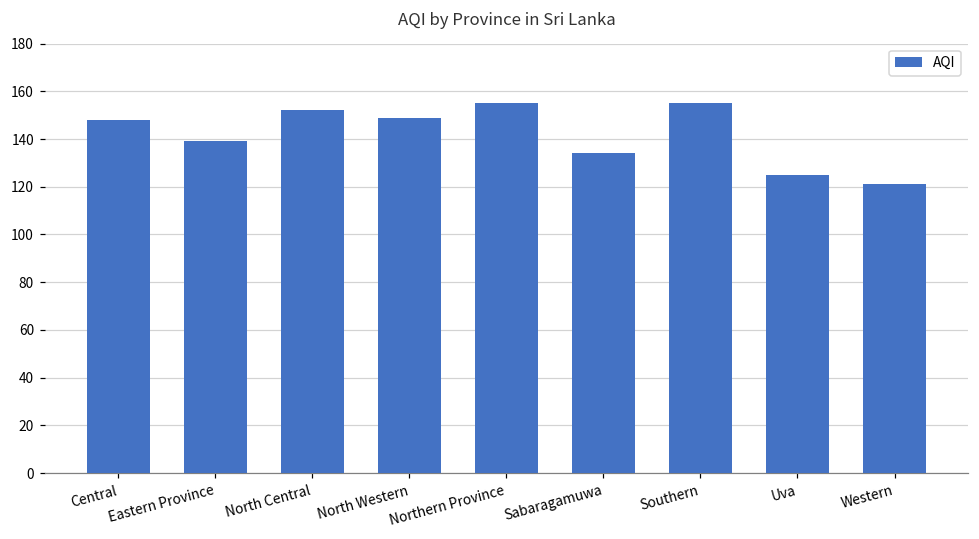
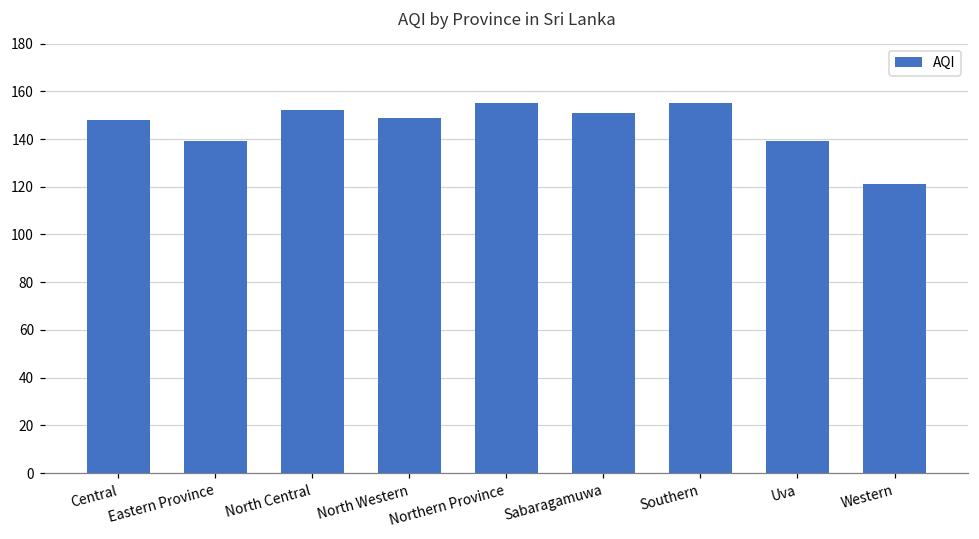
Sabaragamuwa: 134 -> 151
Uva: 125 -> 139
